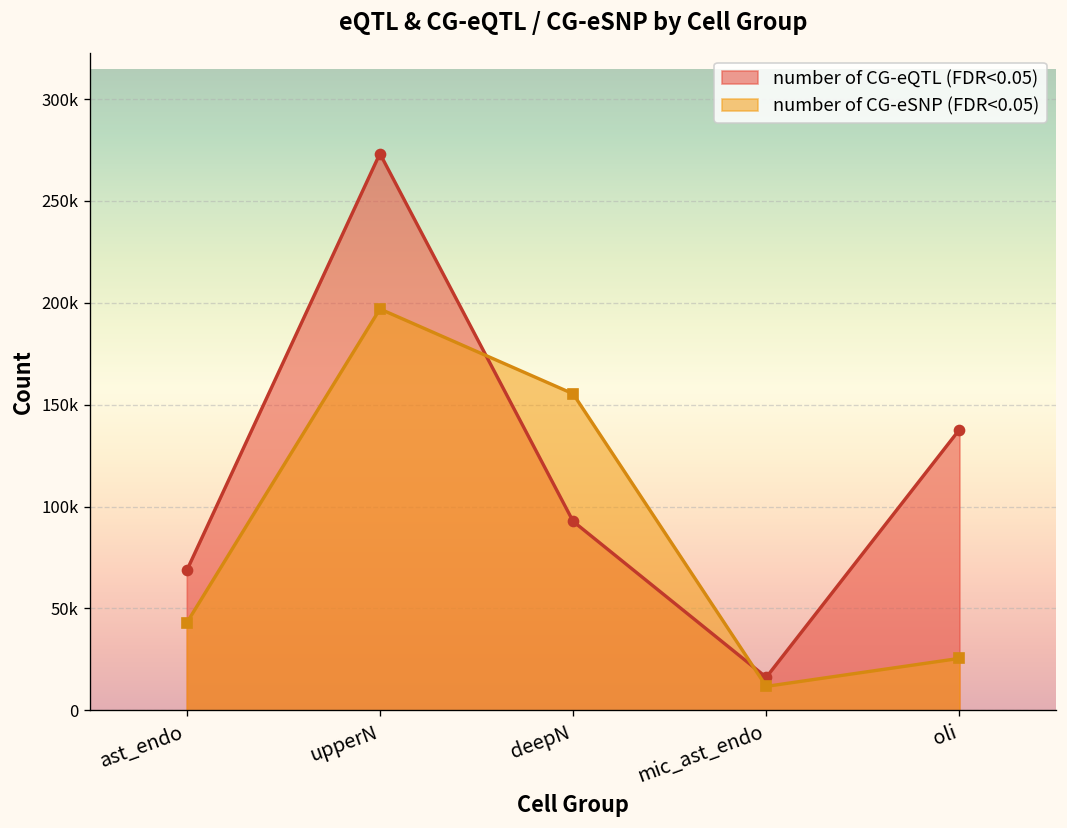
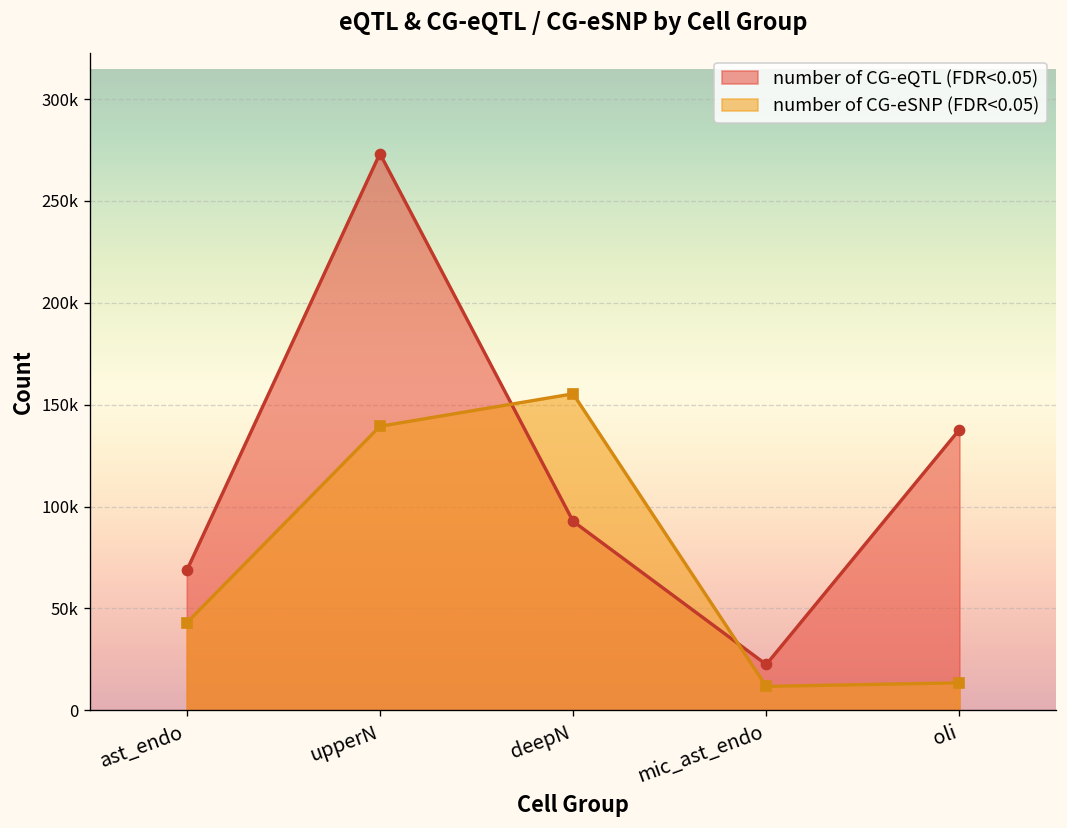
number of CG-eSNP (FDR<0.05), upperN: 197000 -> 139000
number of CG-eQTL (FDR<0.05), mic_ast_endo: 16000 -> 23000
number of CG-eSNP (FDR<0.05), oli: 26000 -> 14000
